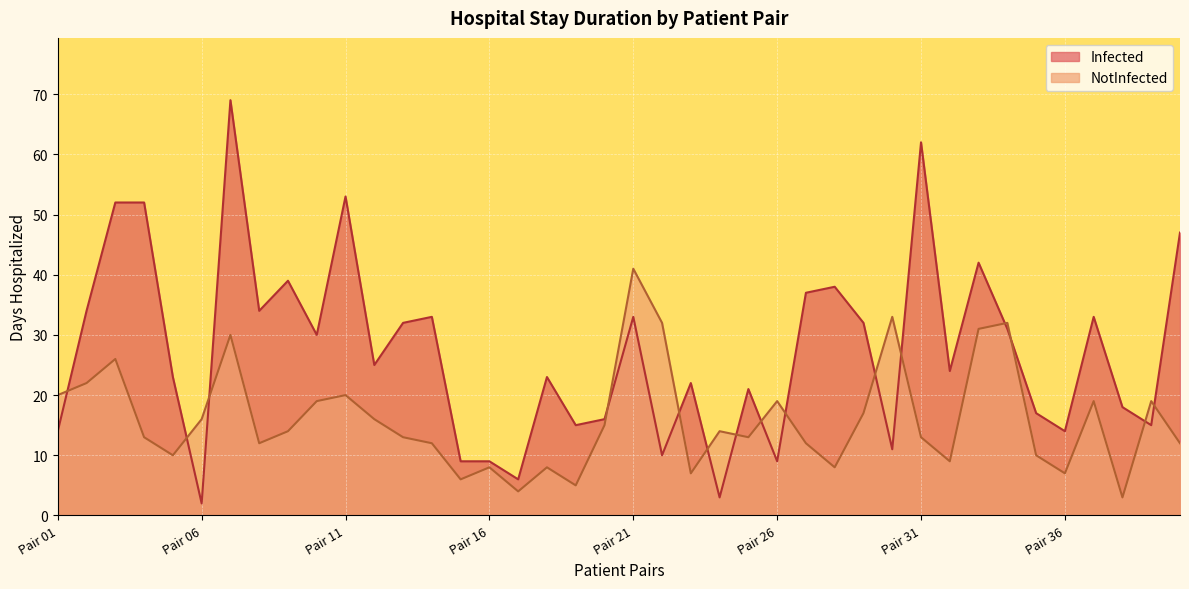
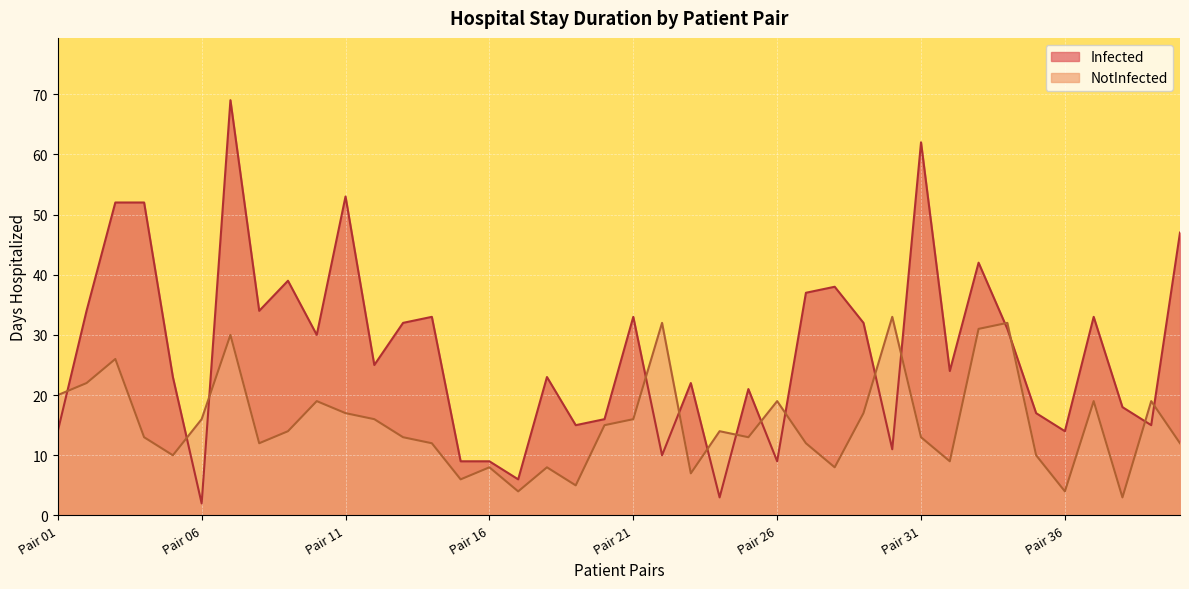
NotInfected, Pair 11: 20 -> 17
NotInfected, Pair 21: 41 -> 16
NotInfected, Pair 36: 7 -> 4
